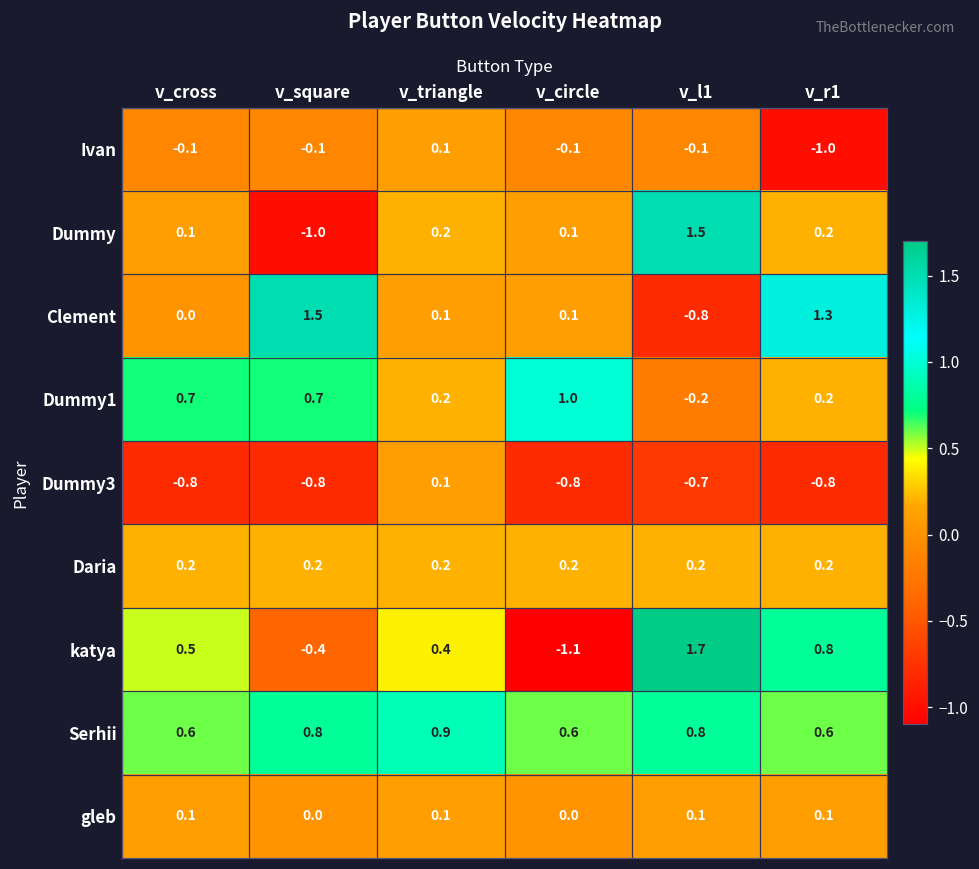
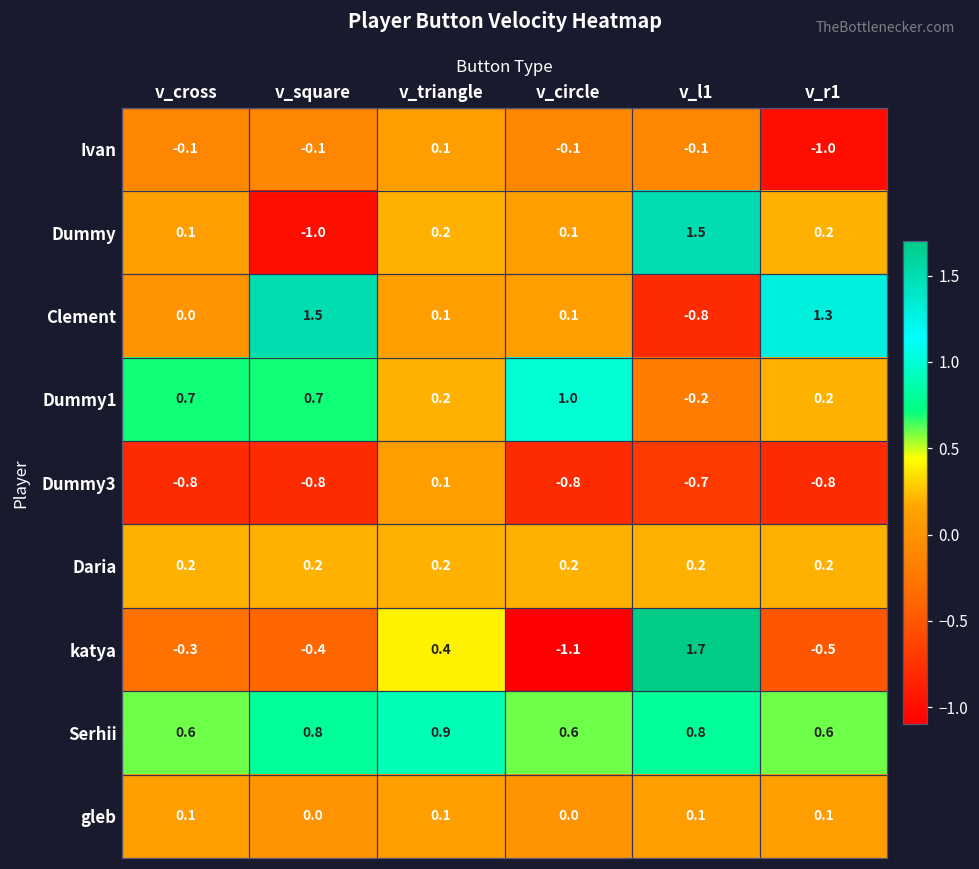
katya, v_cross: 0.5 -> -0.3
katya, v_r1: 0.8 -> -0.5
